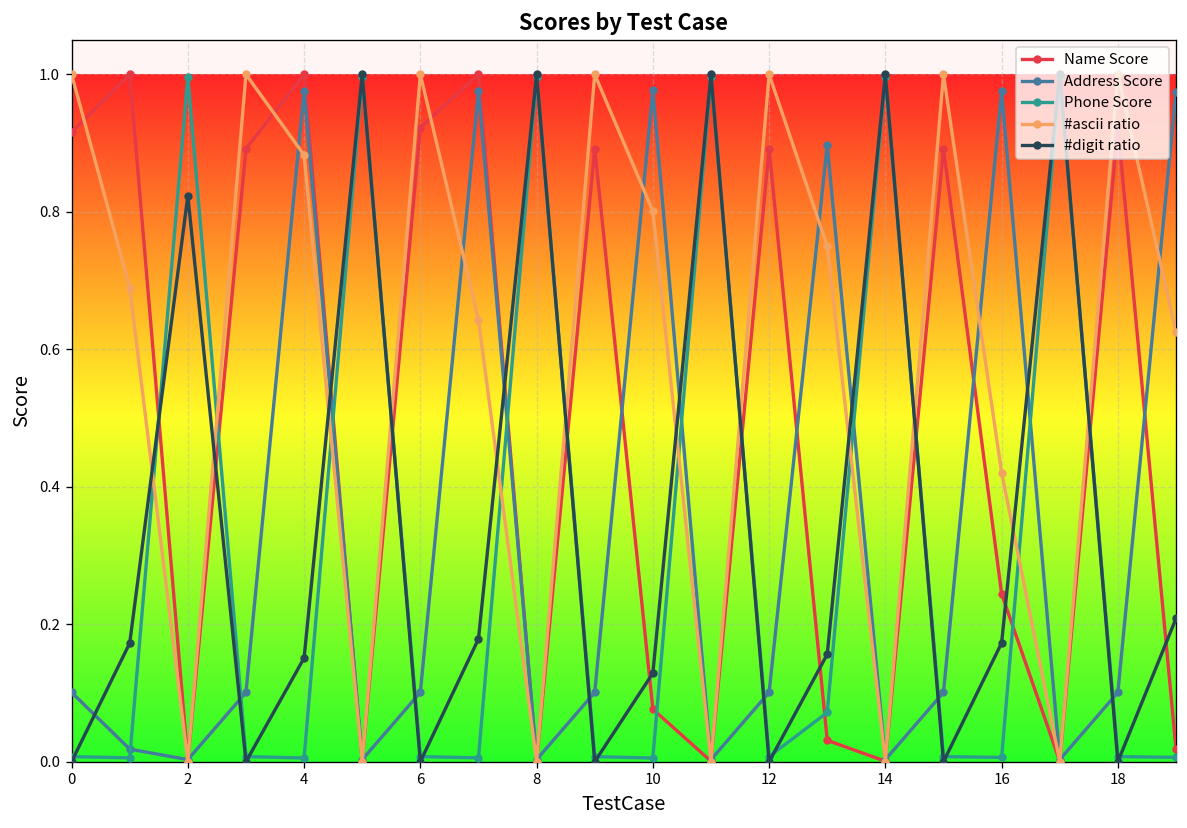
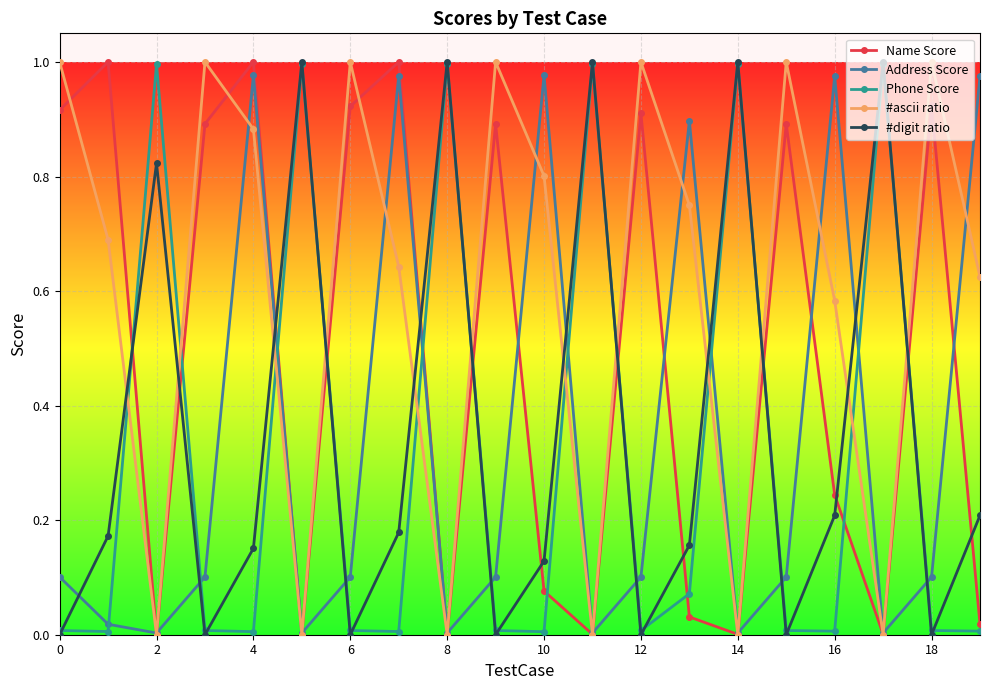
Name Score, 12: 0.89 -> 0.91
#ascii ratio, 16: 0.42 -> 0.58
#digit ratio, 16: 0.17 -> 0.21
